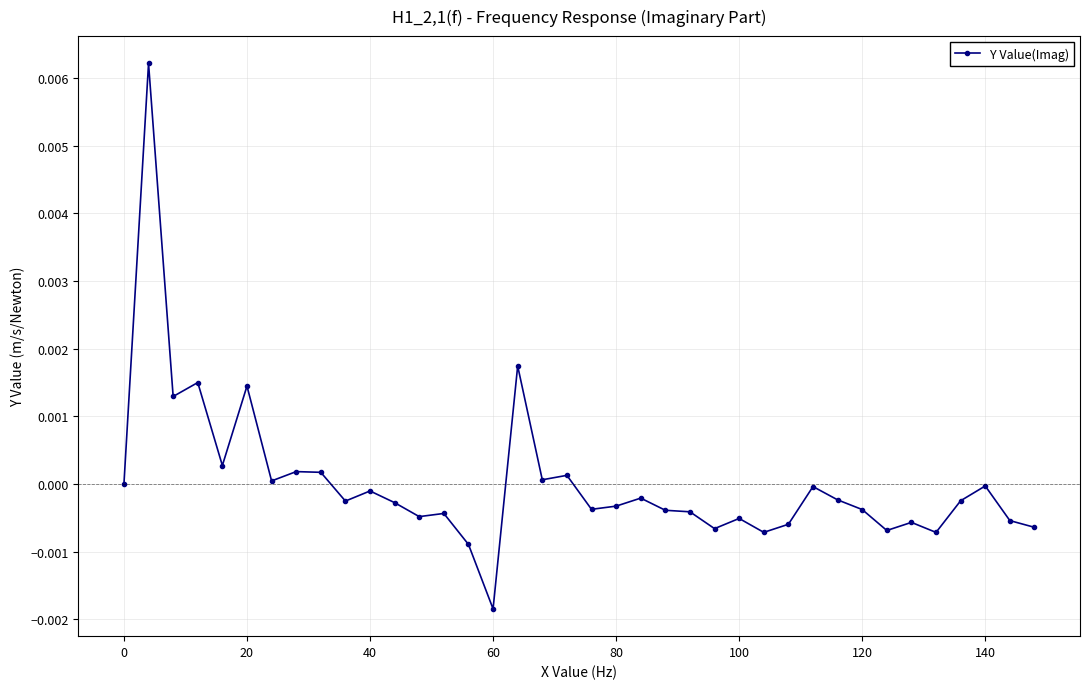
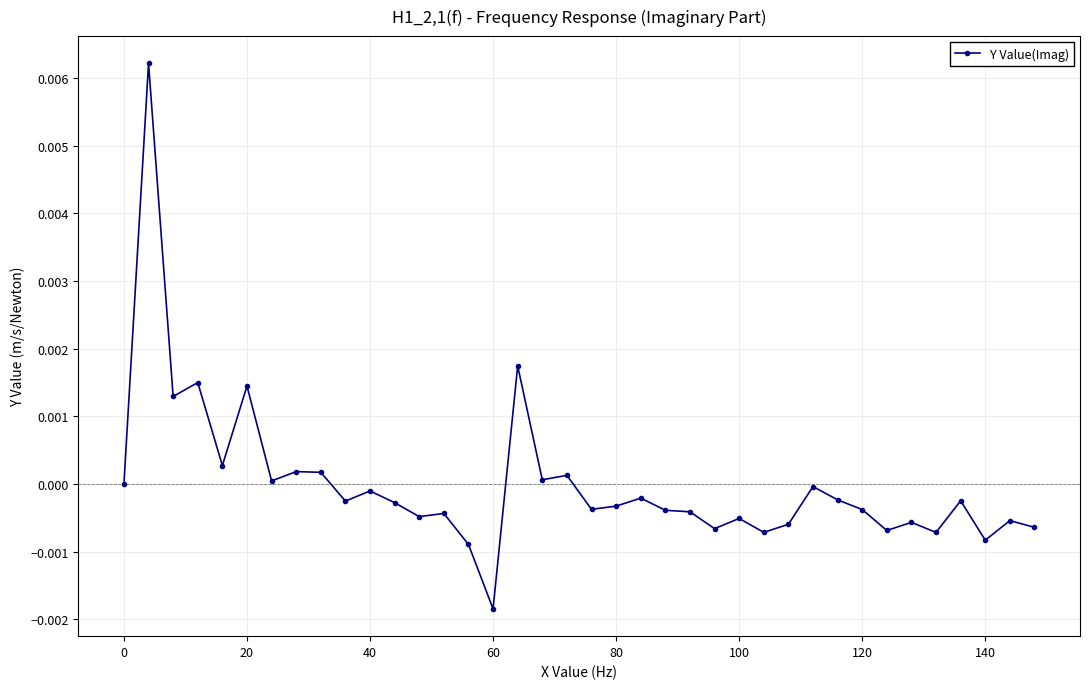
140: 0.0000 -> -0.0008
